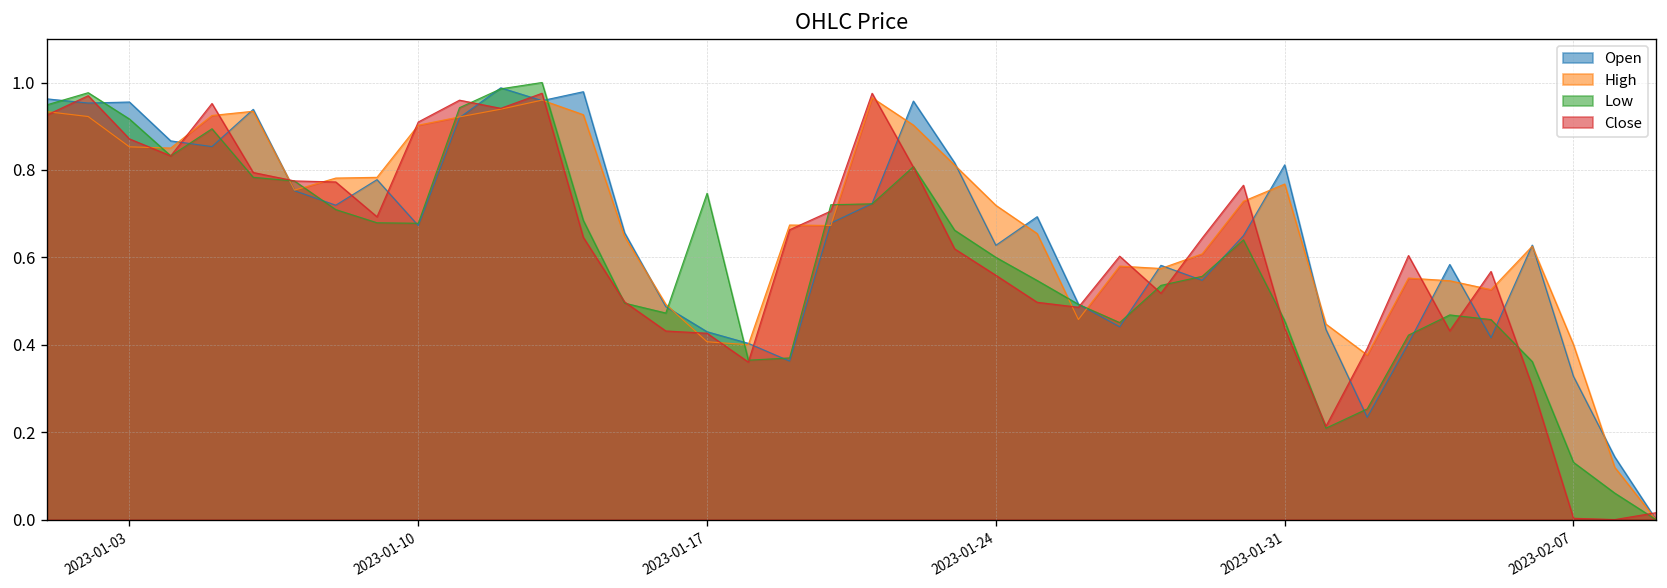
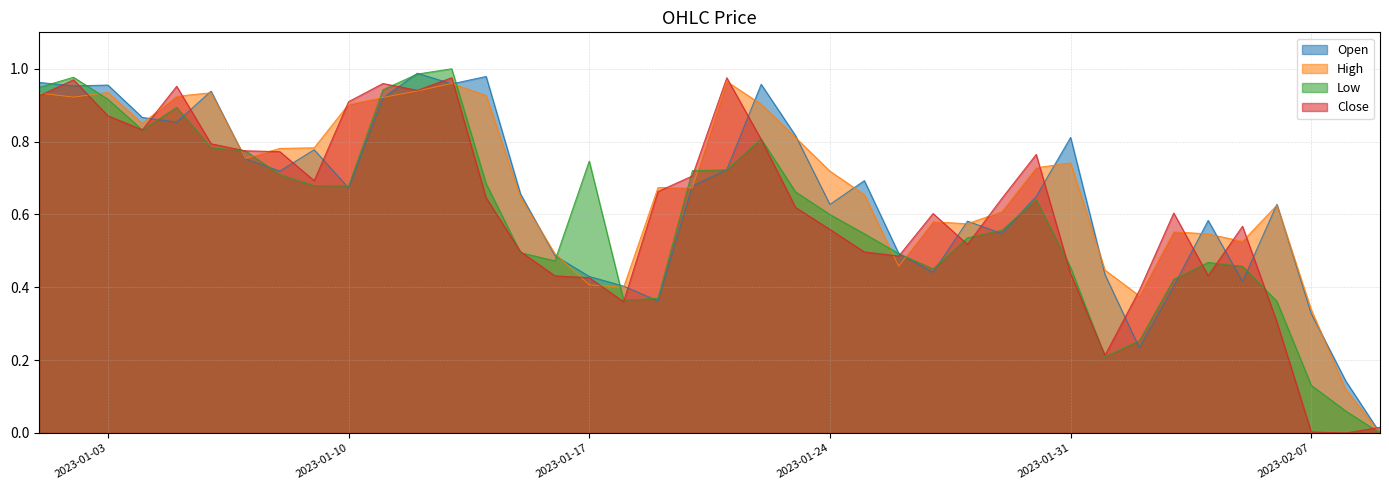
High, 2023-01-03: 0.85 -> 0.93
High, 2023-01-31: 0.77 -> 0.74
High, 2023-02-07: 0.40 -> 0.34
